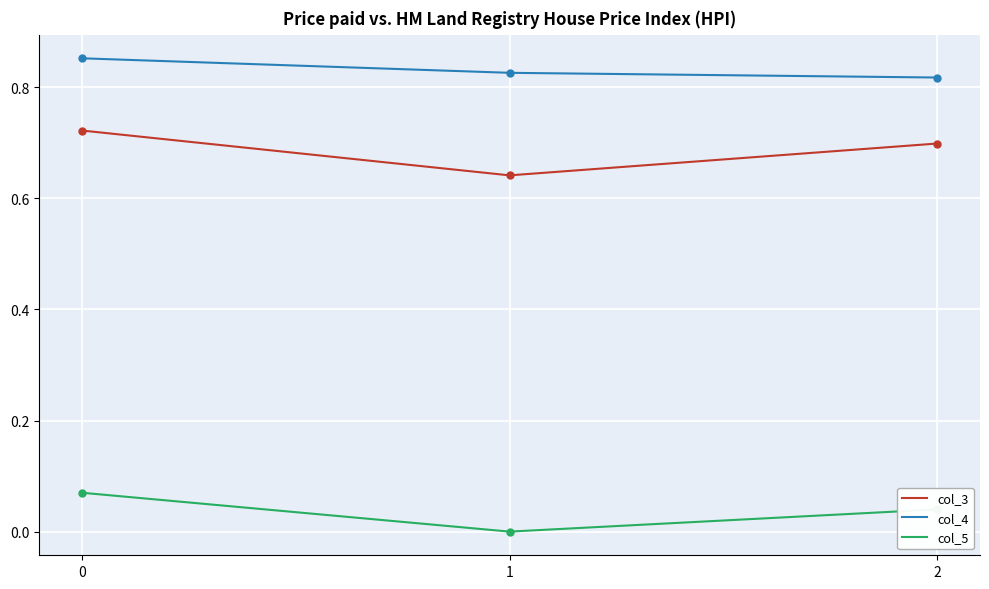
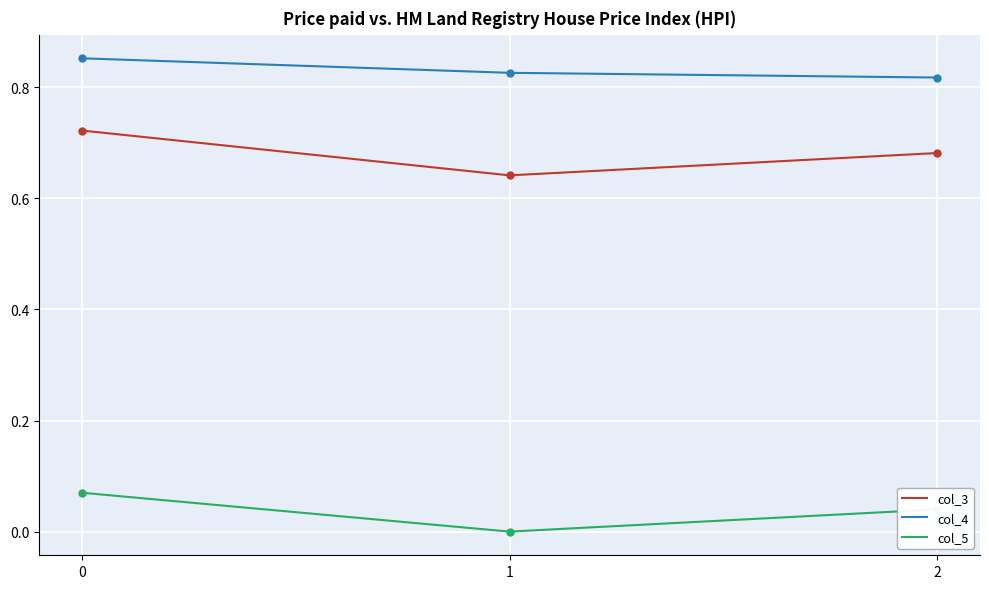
col_3, 2: 0.70 -> 0.68
